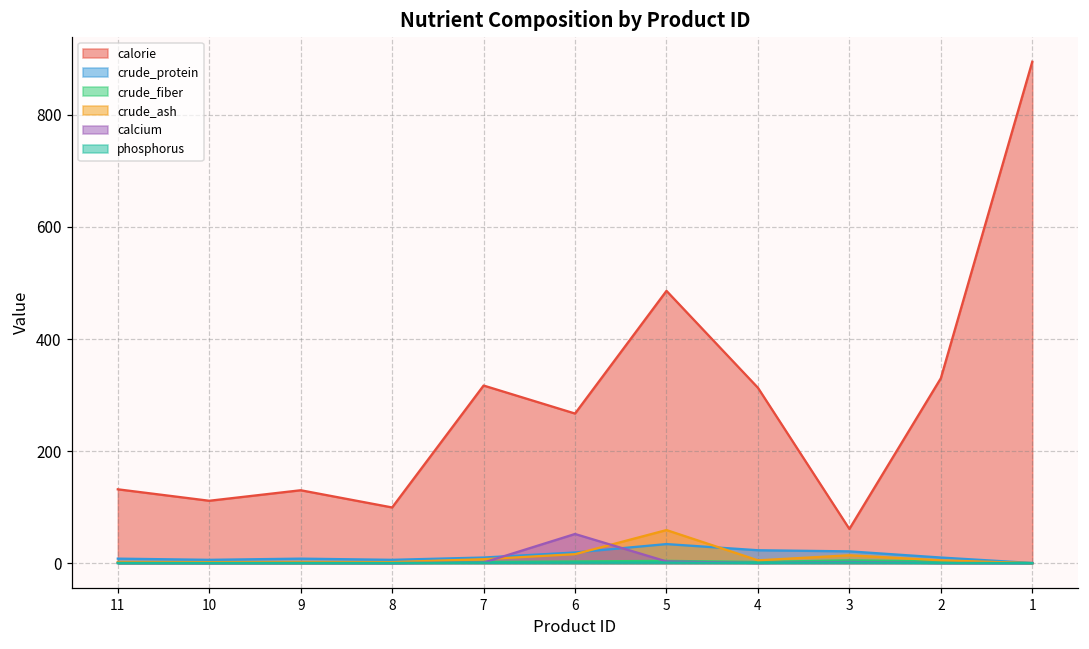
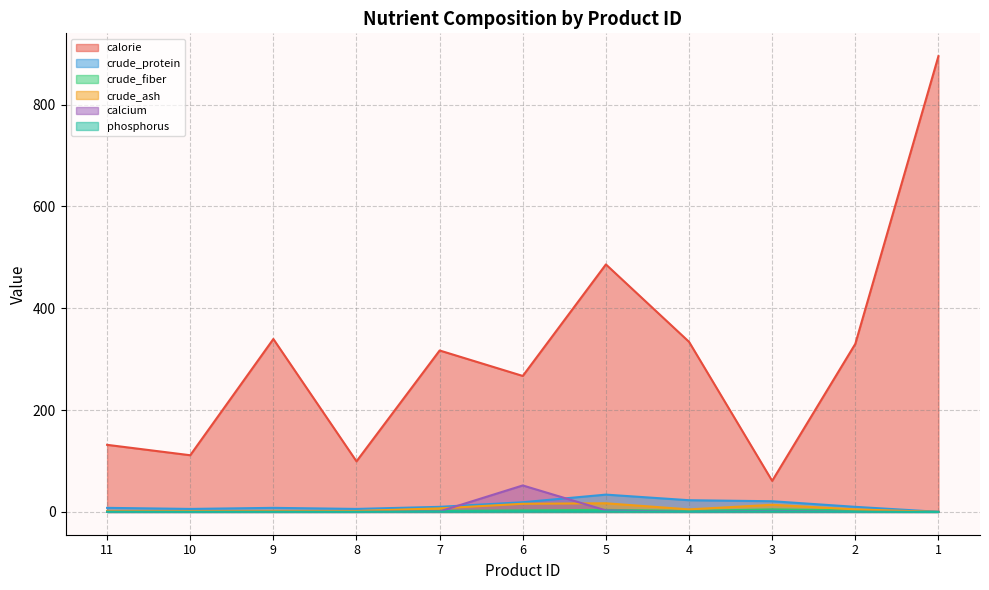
calorie, 9: 130 -> 340
crude_ash, 5: 60 -> 20
calorie, 4: 310 -> 330
